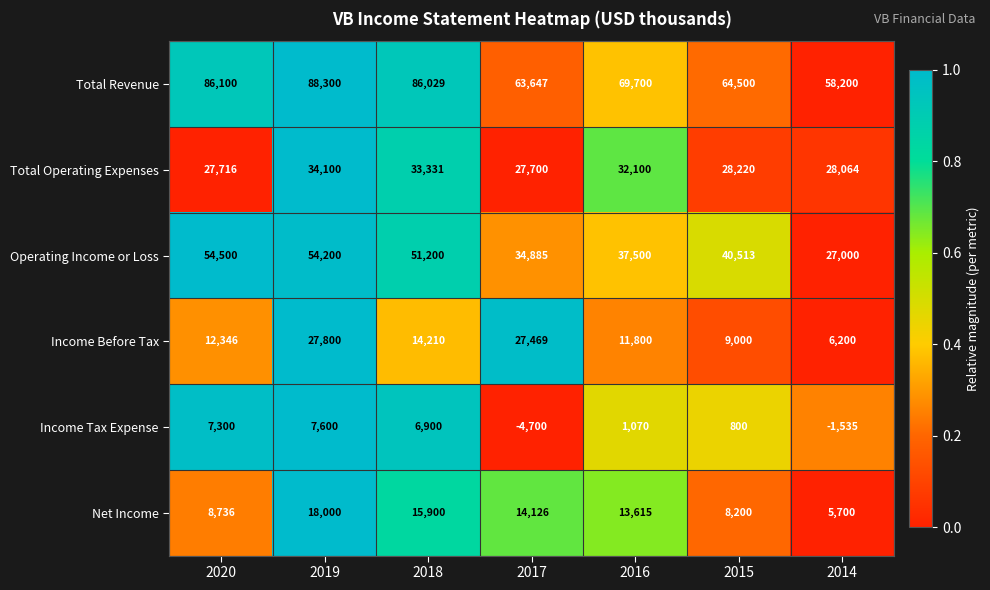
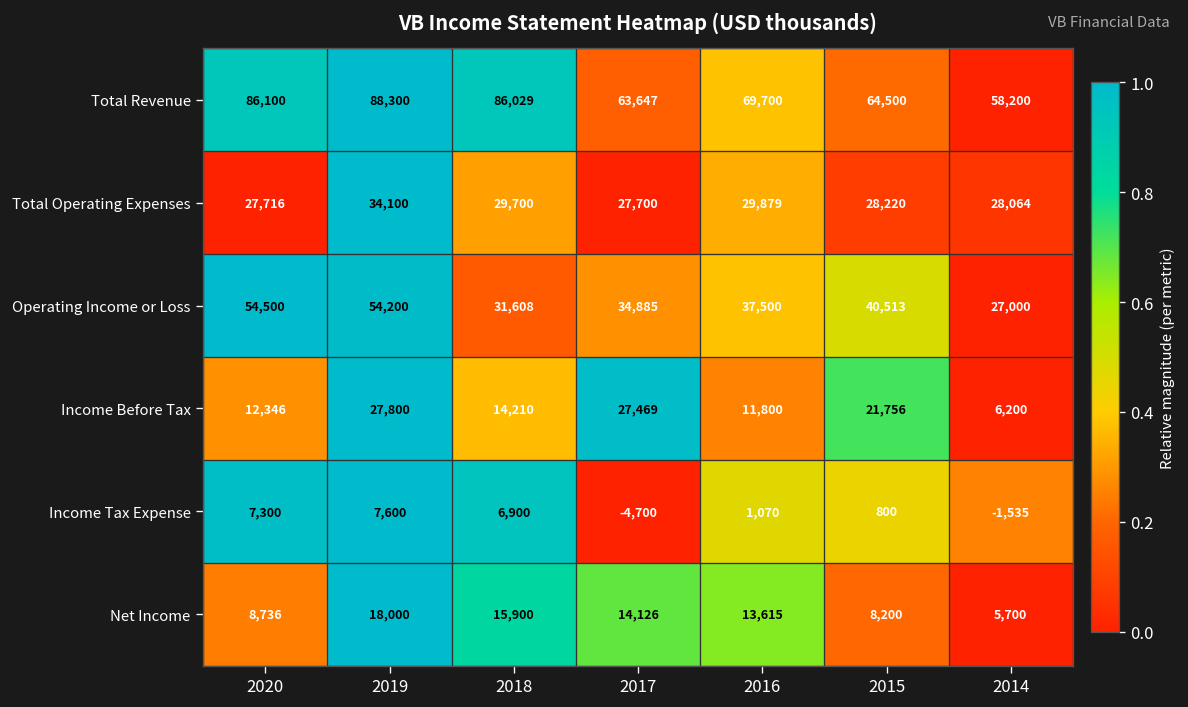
Total Operating Expenses, 2018: 33,331 -> 29,700
Total Operating Expenses, 2016: 32,100 -> 29,879
Operating Income or Loss, 2018: 51,200 -> 31,608
Income Before Tax, 2015: 9,000 -> 21,756
